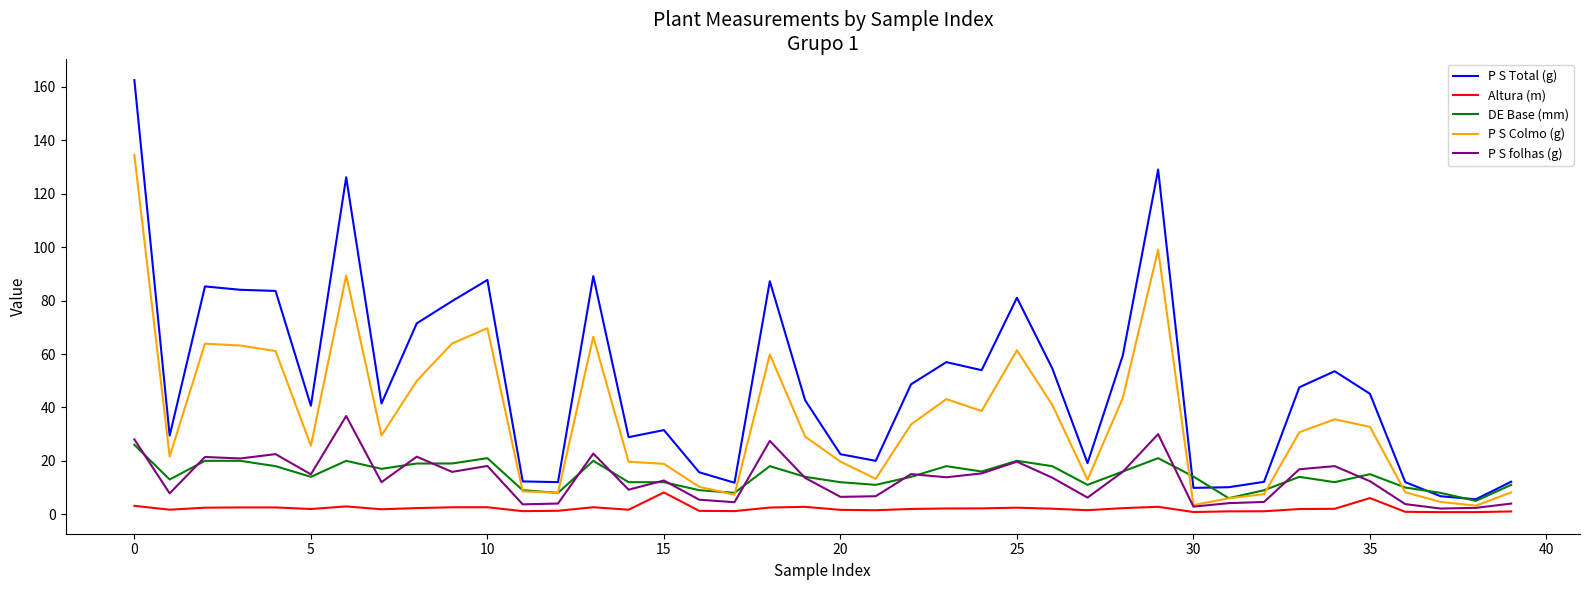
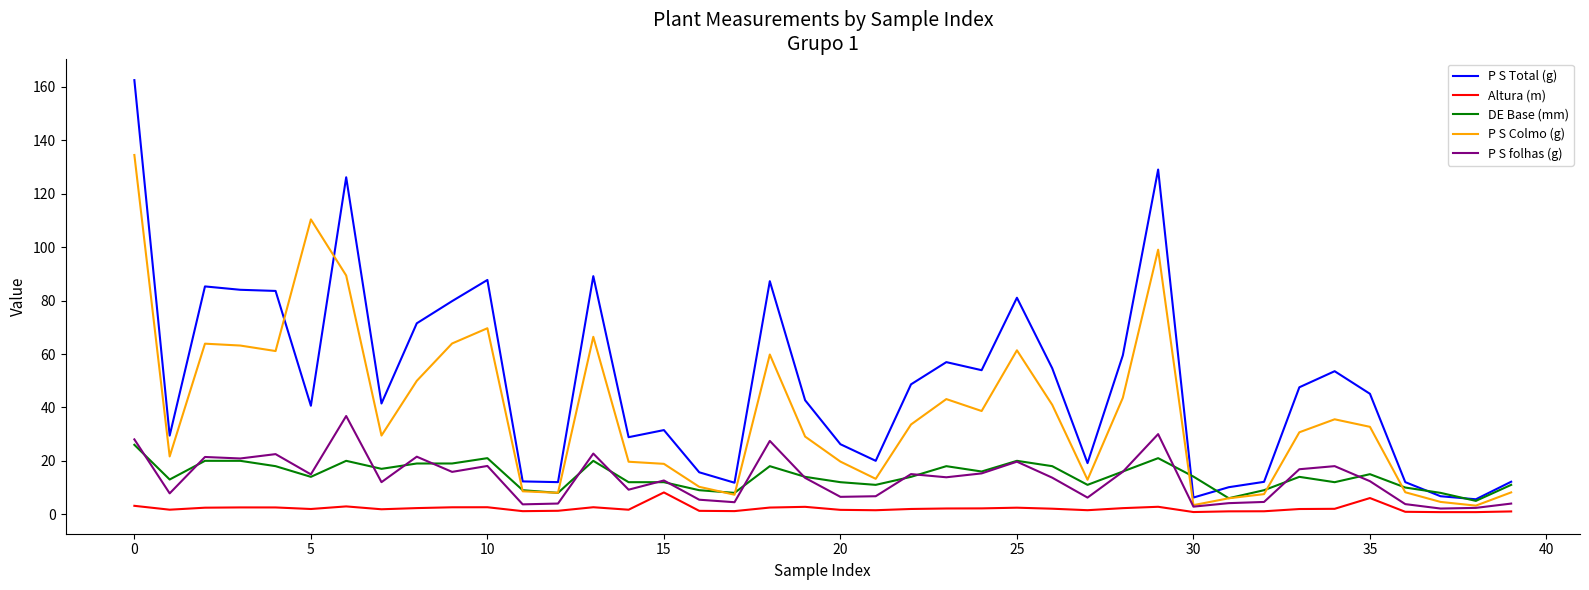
P S Colmo (g), 5: 26 -> 110
P S Total (g), 20: 22 -> 26
P S Total (g), 30: 10 -> 6
